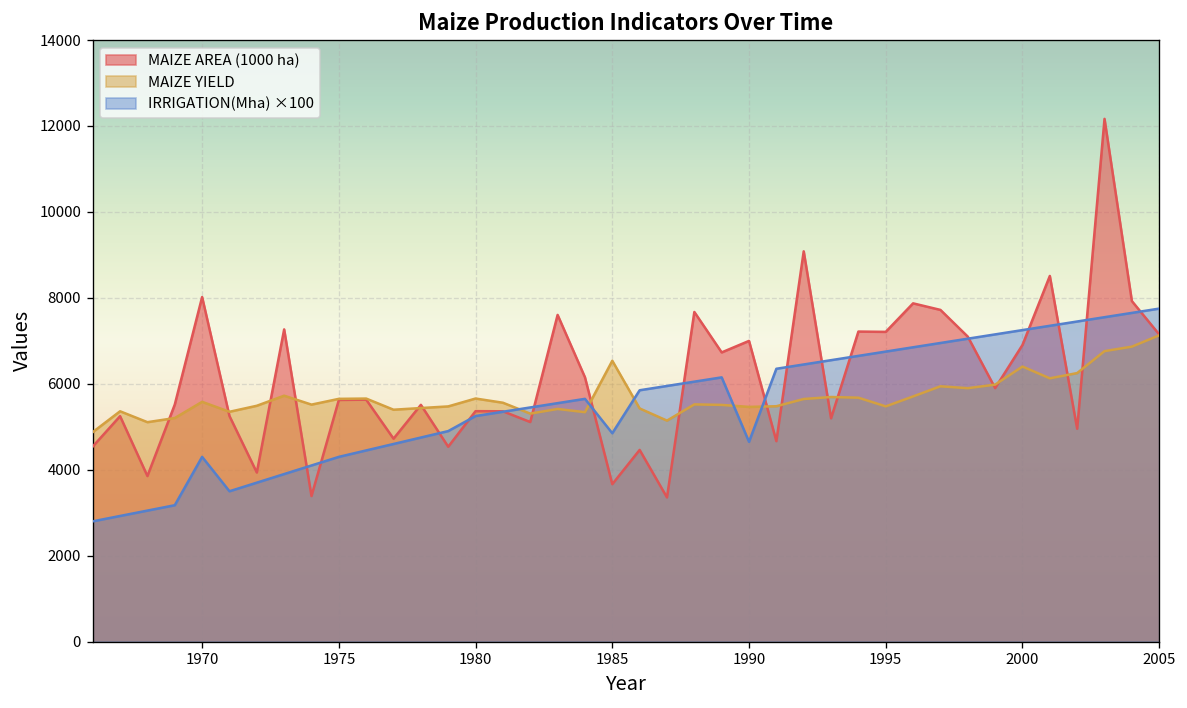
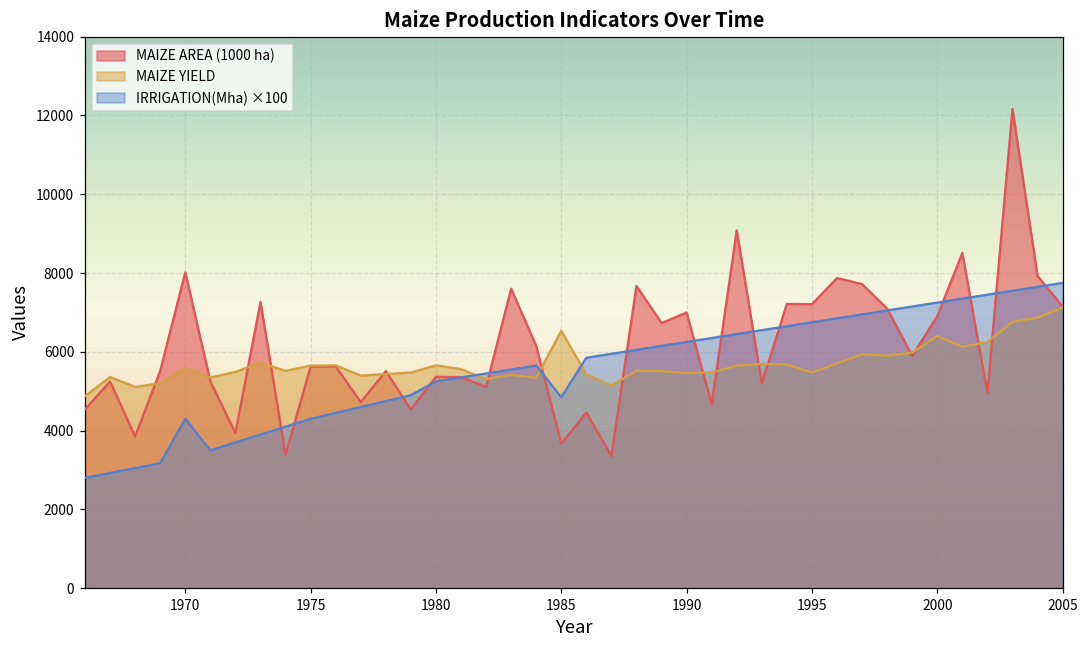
IRRIGATION(Mha) ×100, 1990: 4700 -> 6300
